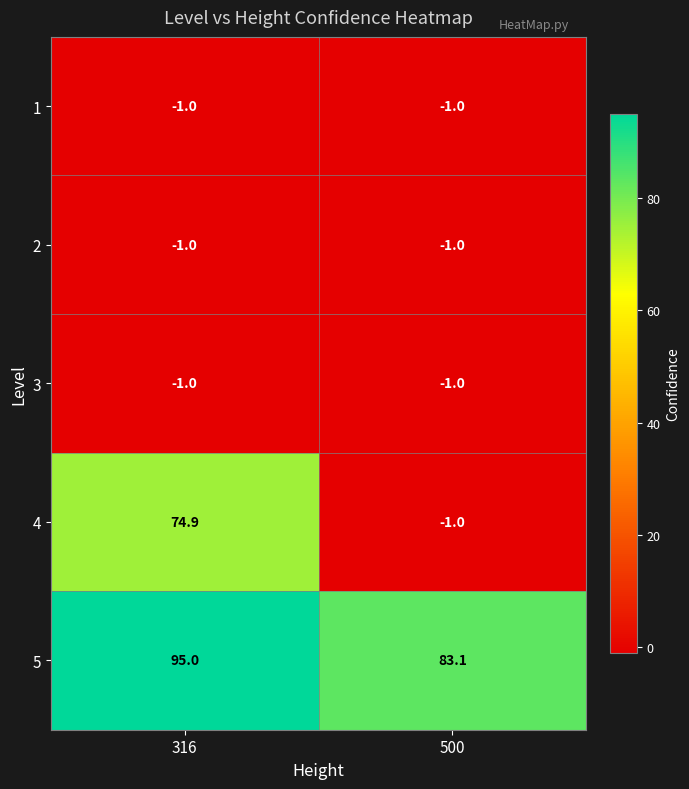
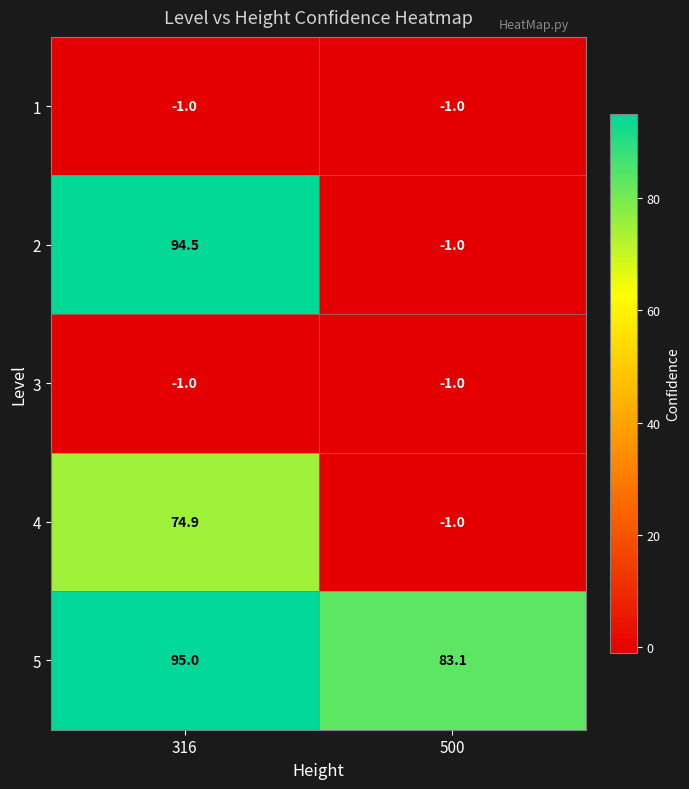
2, 316: -1.0 -> 94.5
